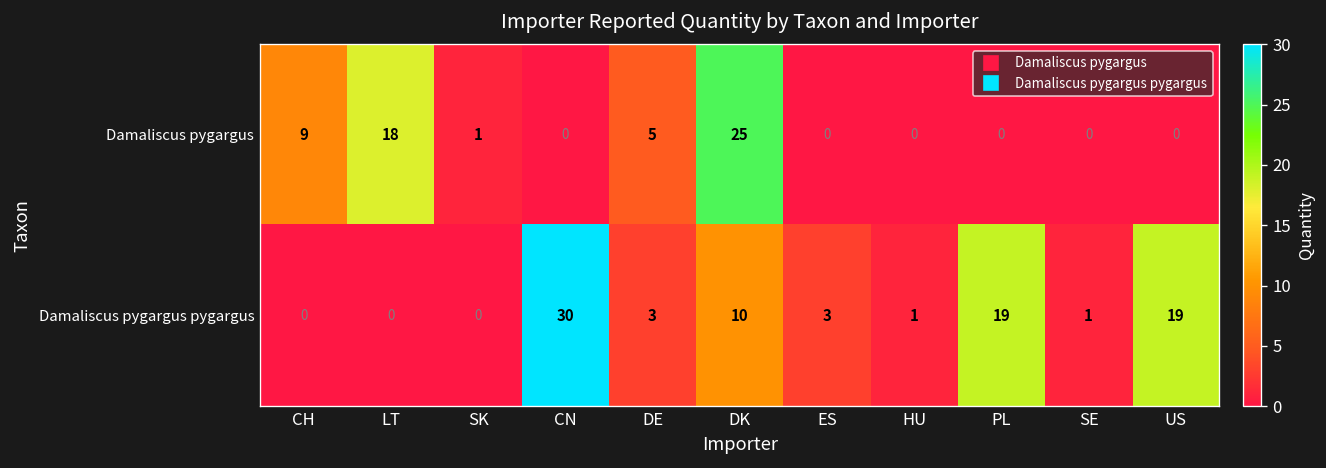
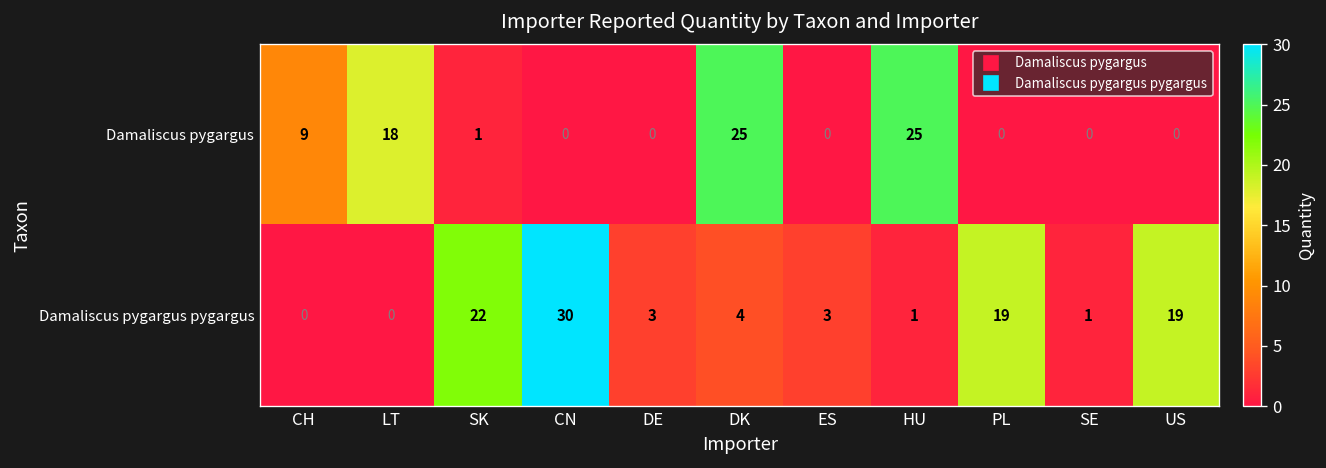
Damaliscus pygargus, DE: 5 -> 0
Damaliscus pygargus, HU: 0 -> 25
Damaliscus pygargus pygargus, SK: 0 -> 22
Damaliscus pygargus pygargus, DK: 10 -> 4
